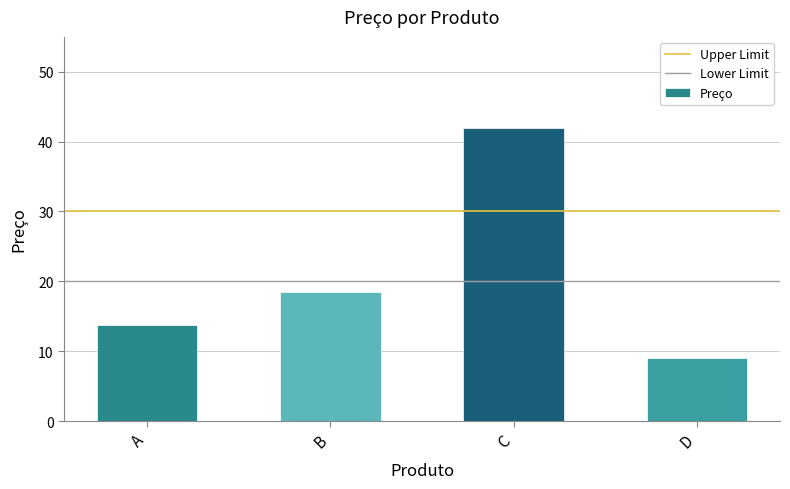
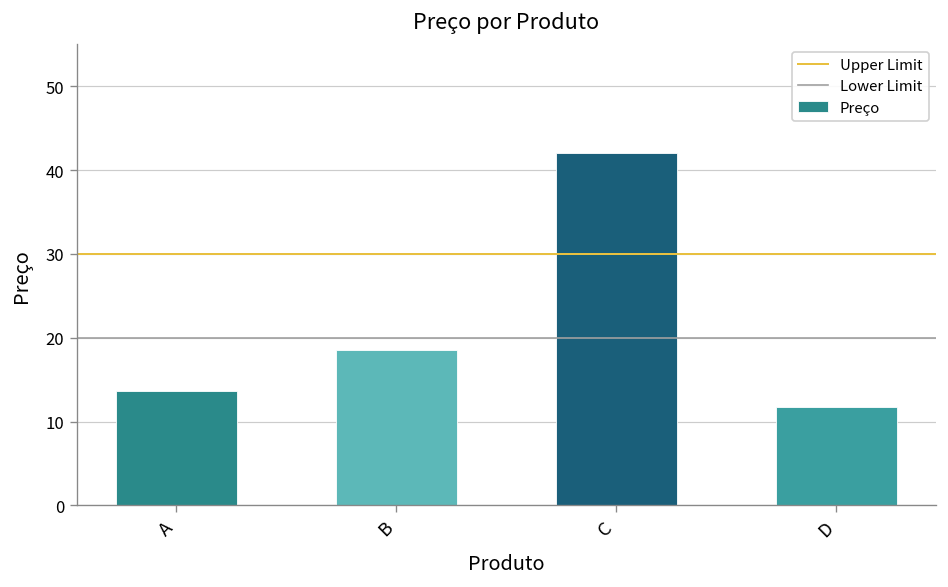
D: 9 -> 12
